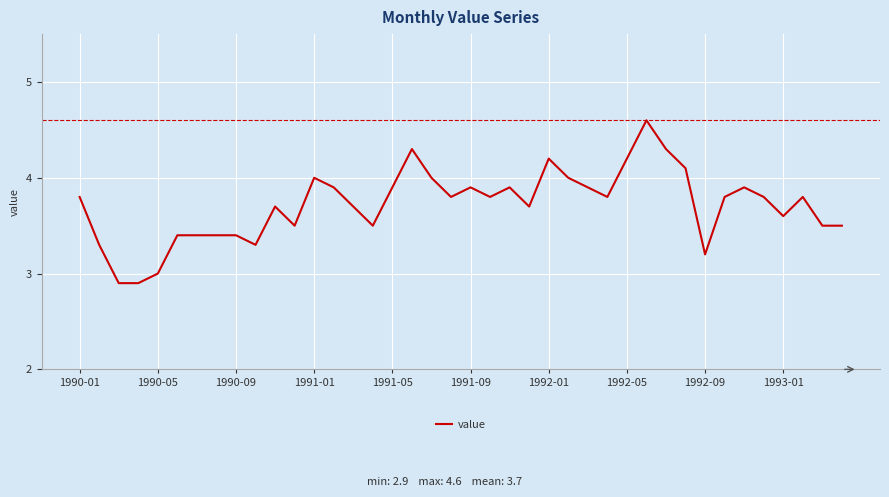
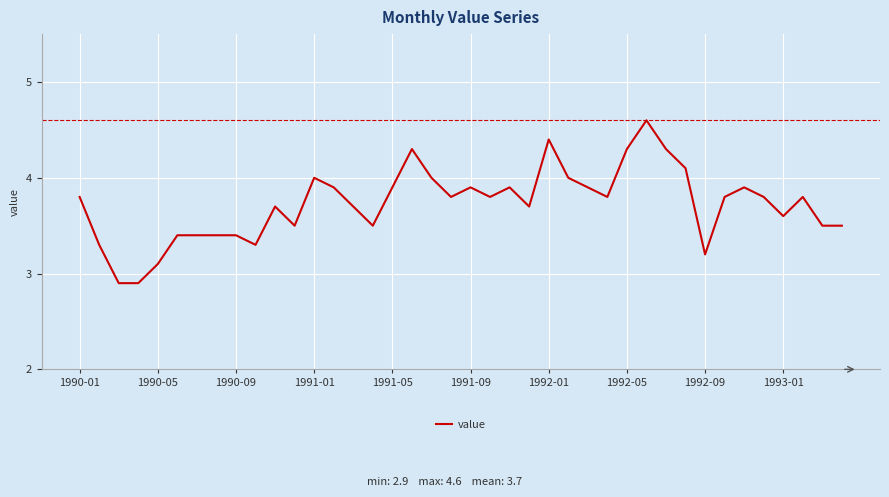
1990-05: 3.0 -> 3.1
1992-01: 4.2 -> 4.4
1992-05: 4.2 -> 4.3
